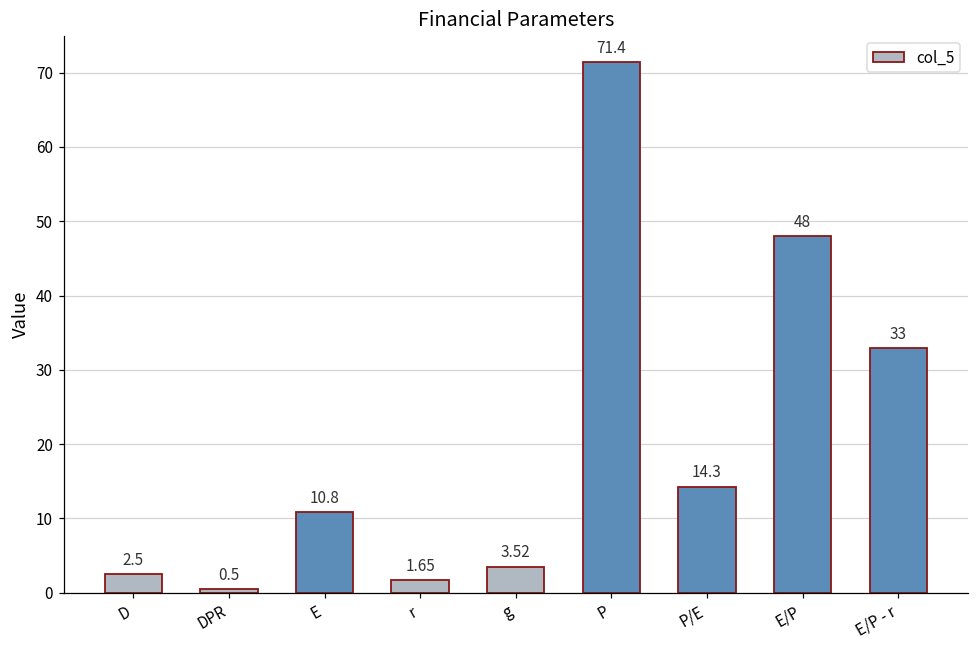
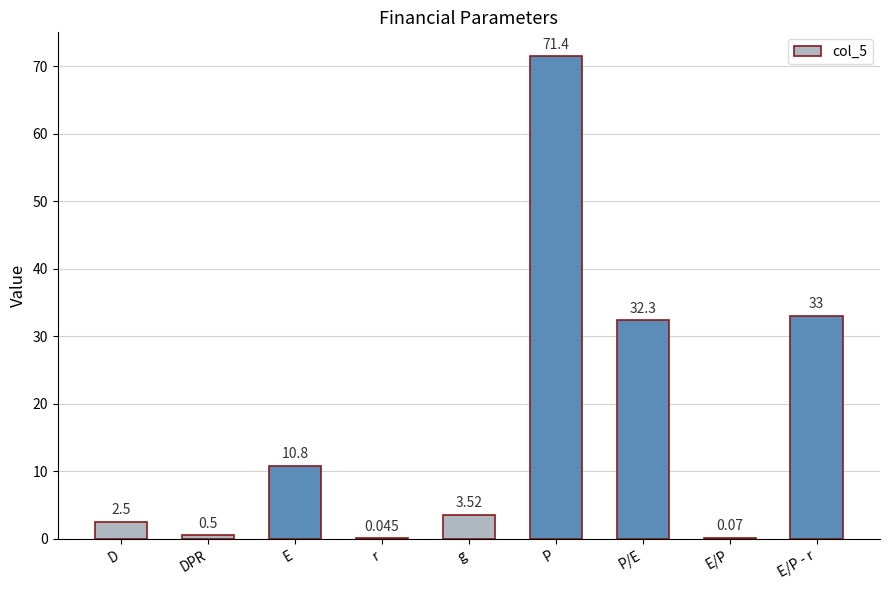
r: 1.65 -> 0.045
P/E: 14.3 -> 32.3
E/P: 48 -> 0.07
